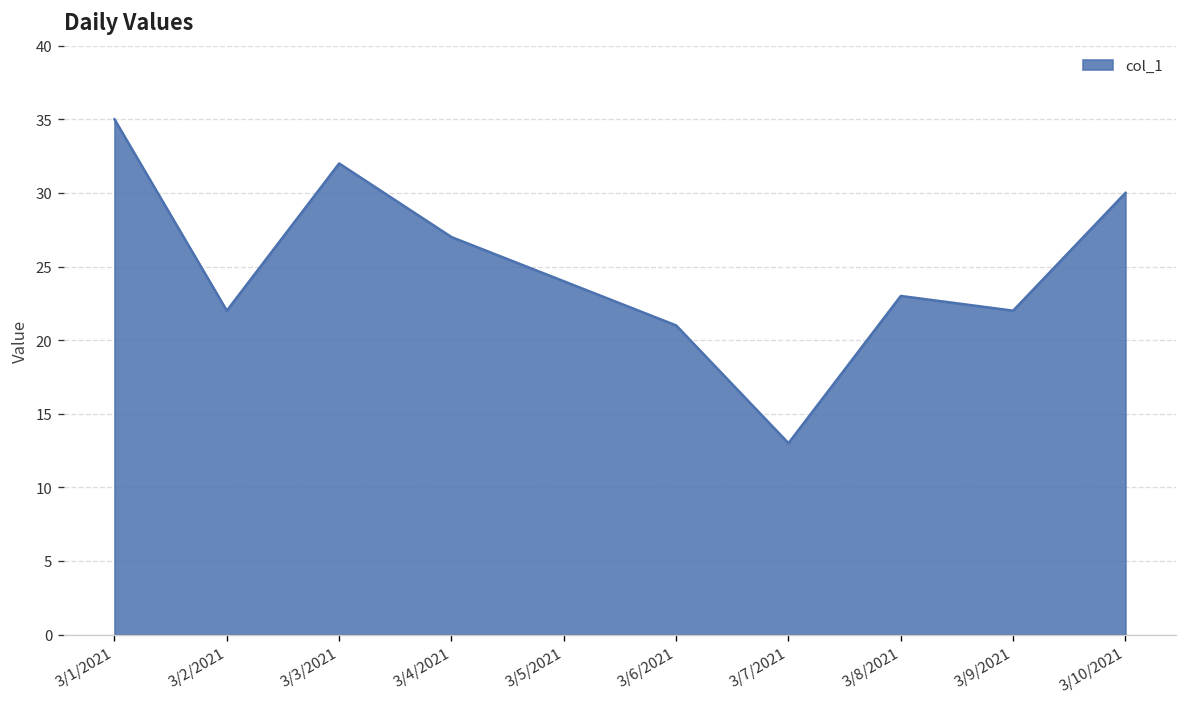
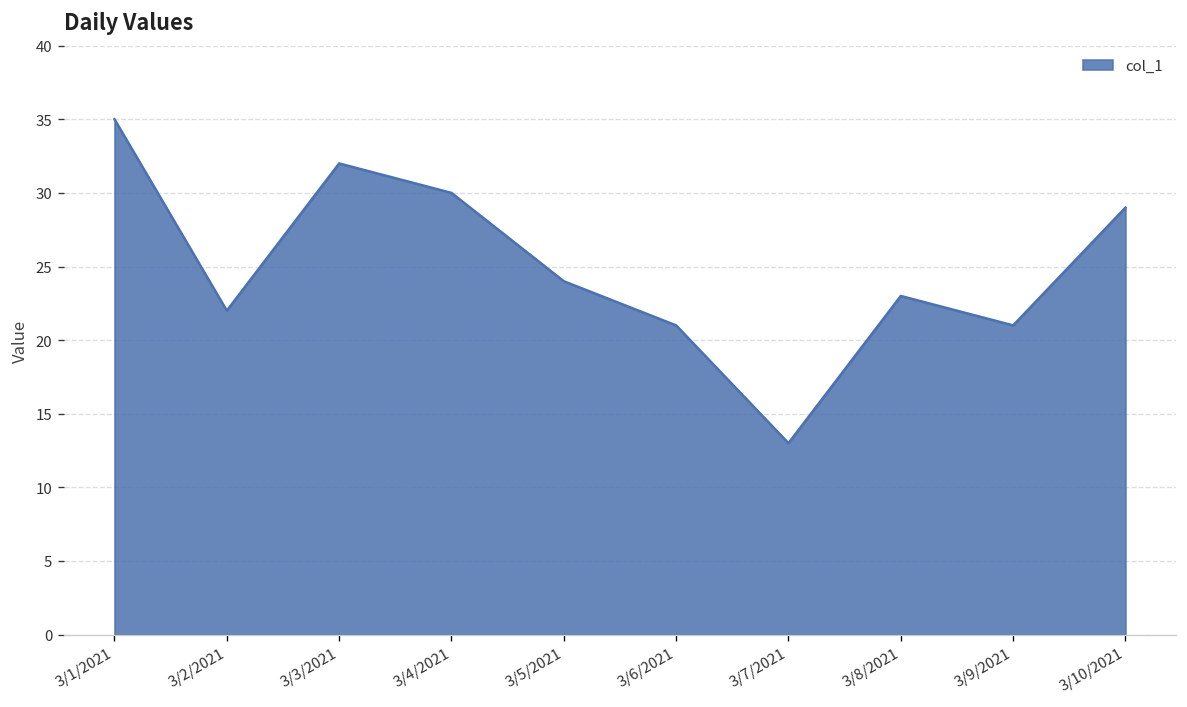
3/4/2021: 27 -> 30
3/9/2021: 22 -> 21
3/10/2021: 30 -> 29
